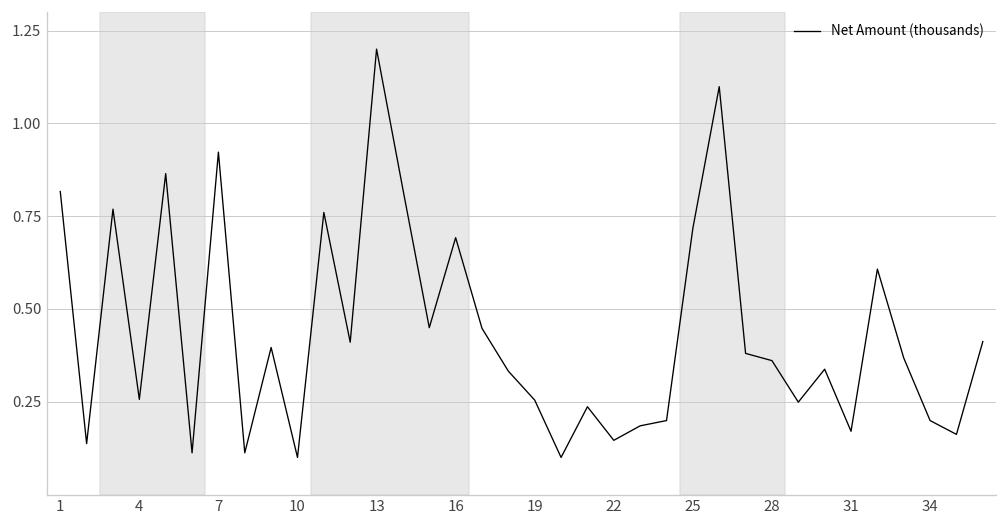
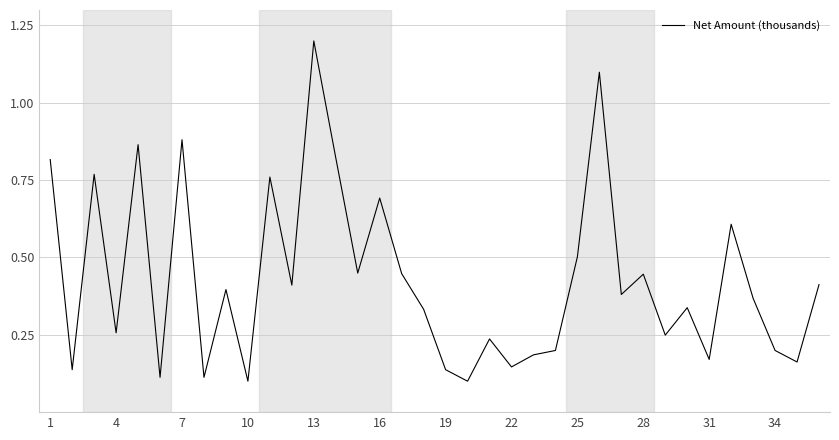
7: 0.92 -> 0.88
19: 0.25 -> 0.14
25: 0.72 -> 0.50
28: 0.36 -> 0.45
